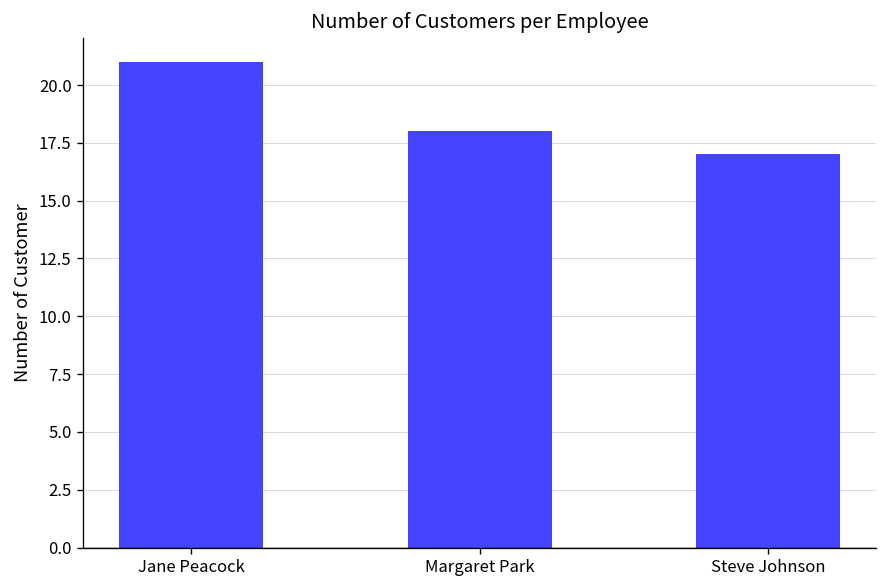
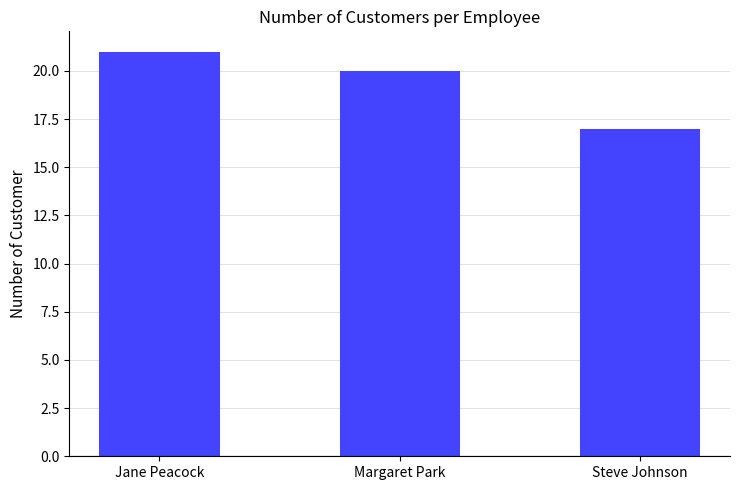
Margaret Park: 18 -> 20
